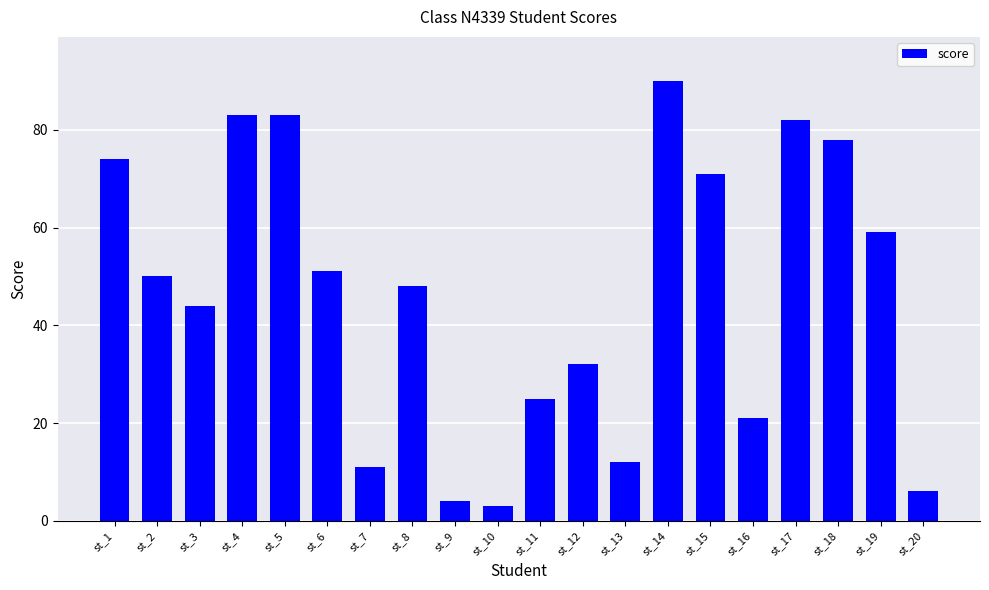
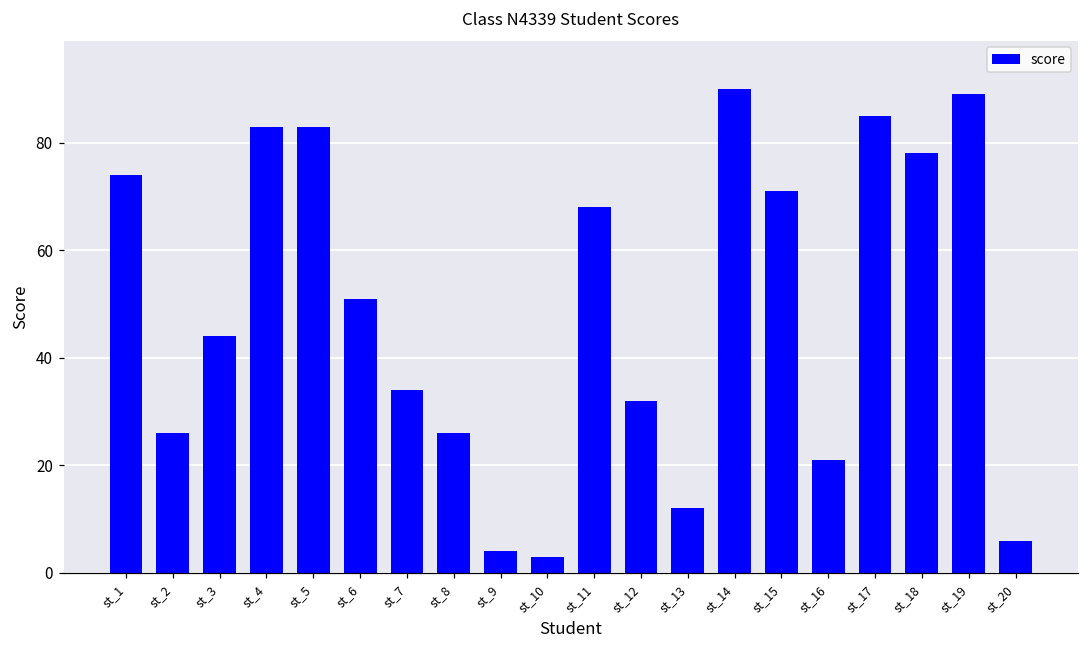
st_2: 50 -> 26
st_7: 11 -> 34
st_8: 48 -> 26
st_11: 25 -> 68
st_17: 82 -> 85
st_19: 59 -> 89
